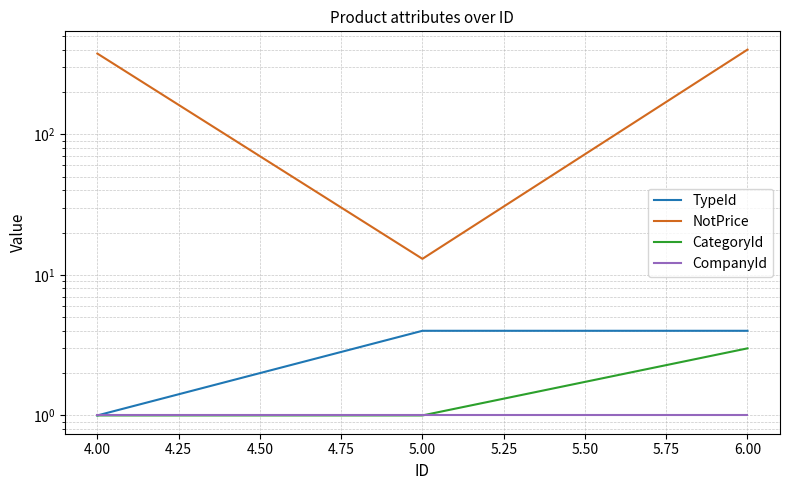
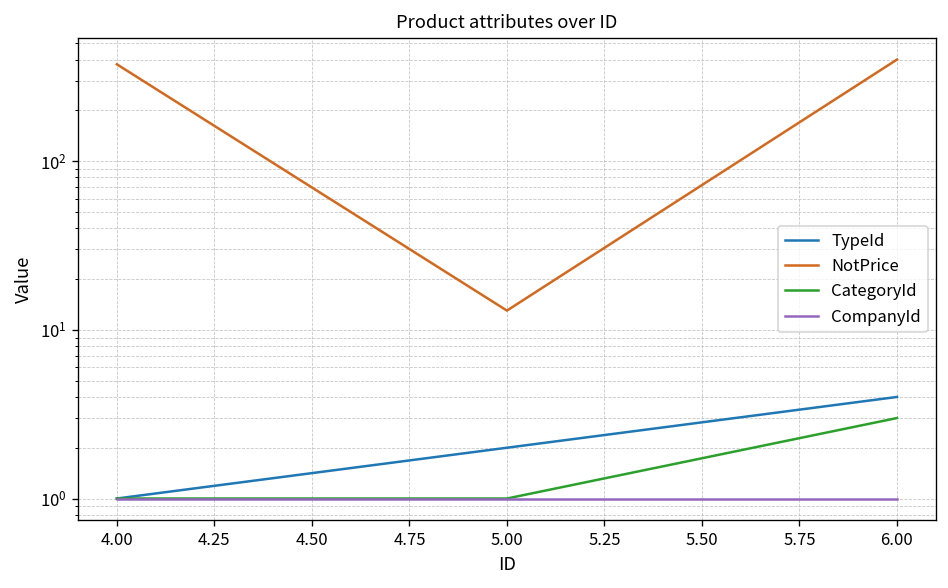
TypeId, 5.00: 4 -> 2
